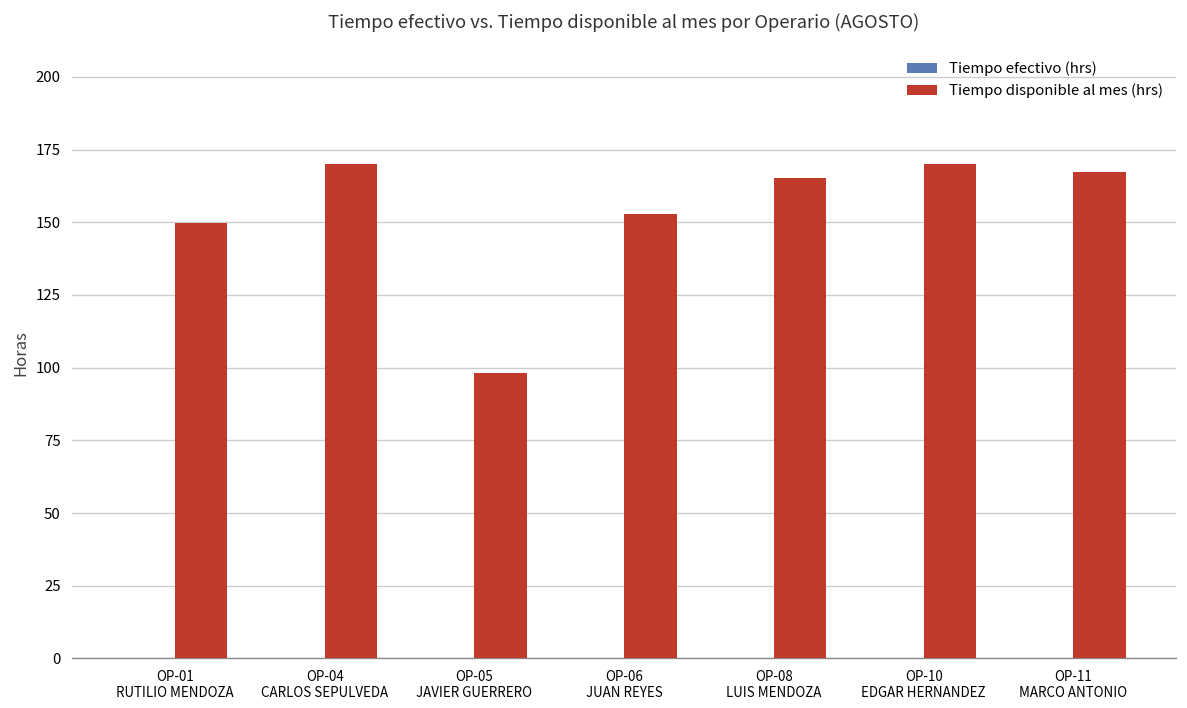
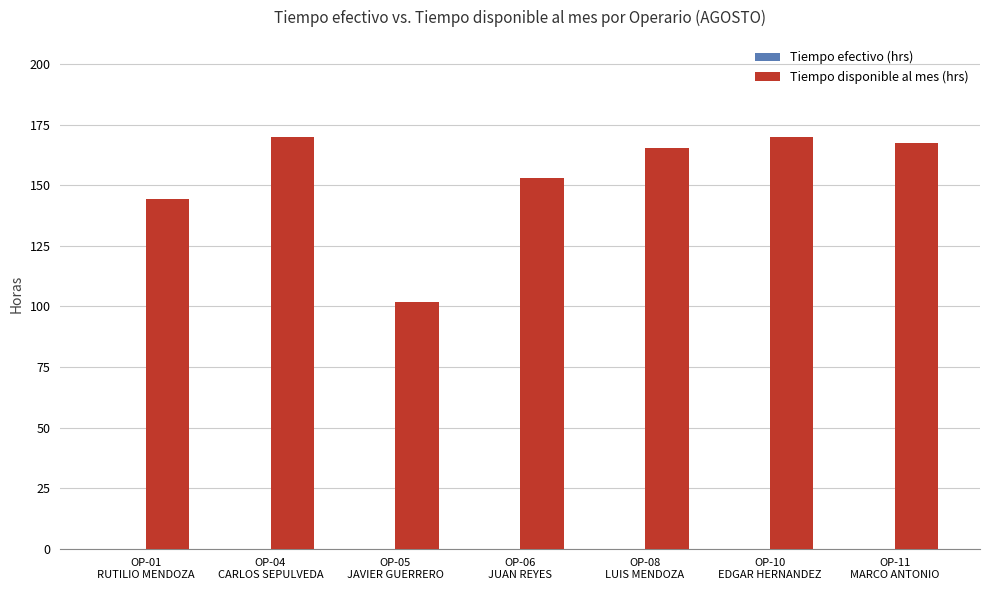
Tiempo disponible al mes (hrs), OP-01 RUTILIO MENDOZA: 150 -> 145
Tiempo disponible al mes (hrs), OP-05 JAVIER GUERRERO: 98 -> 102
